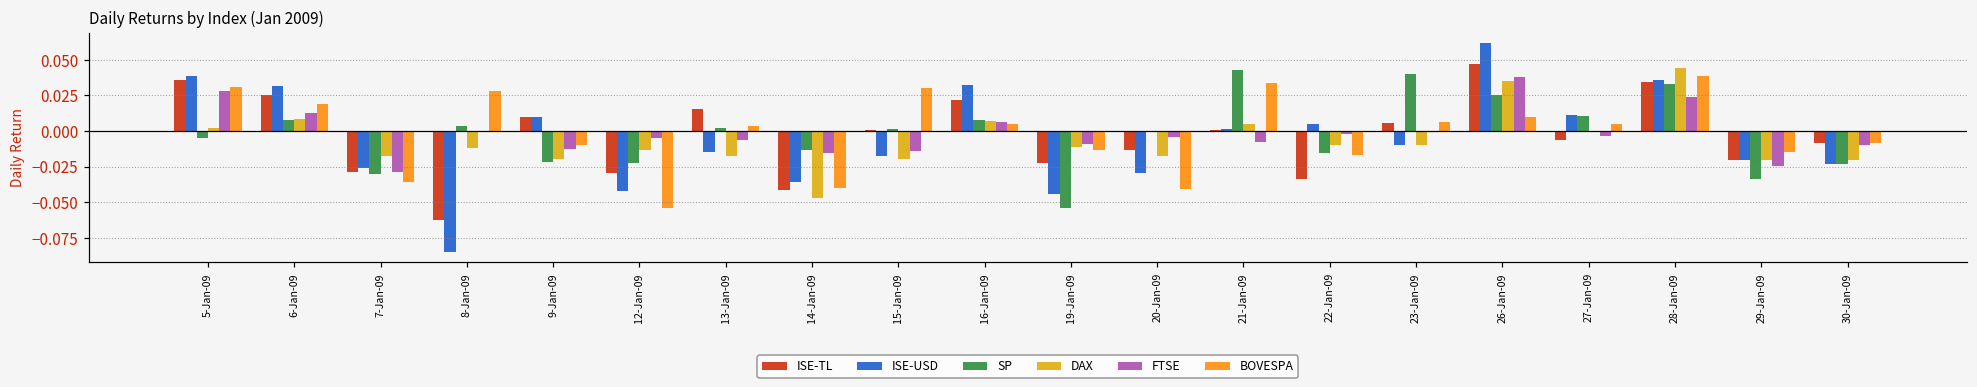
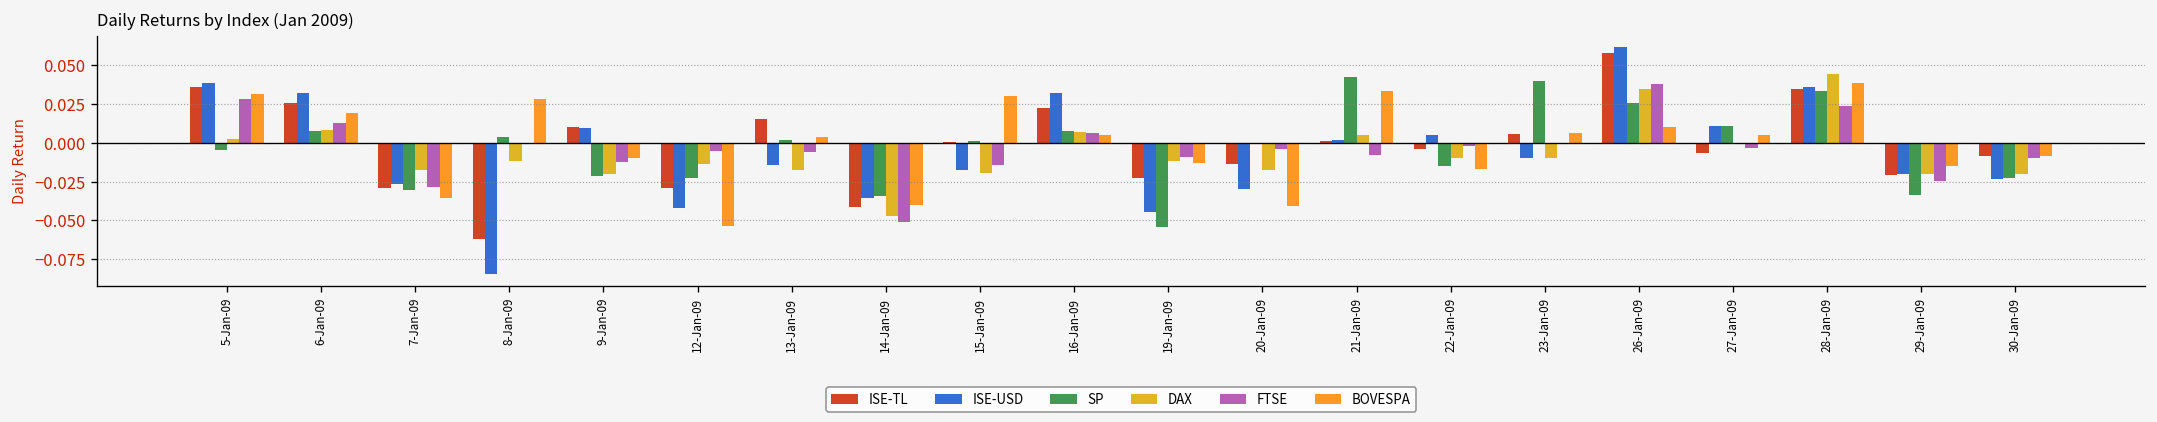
SP, 14-Jan-09: -0.013 -> -0.034
FTSE, 14-Jan-09: -0.015 -> -0.051
ISE-TL, 22-Jan-09: -0.034 -> -0.004
ISE-TL, 26-Jan-09: 0.047 -> 0.058
